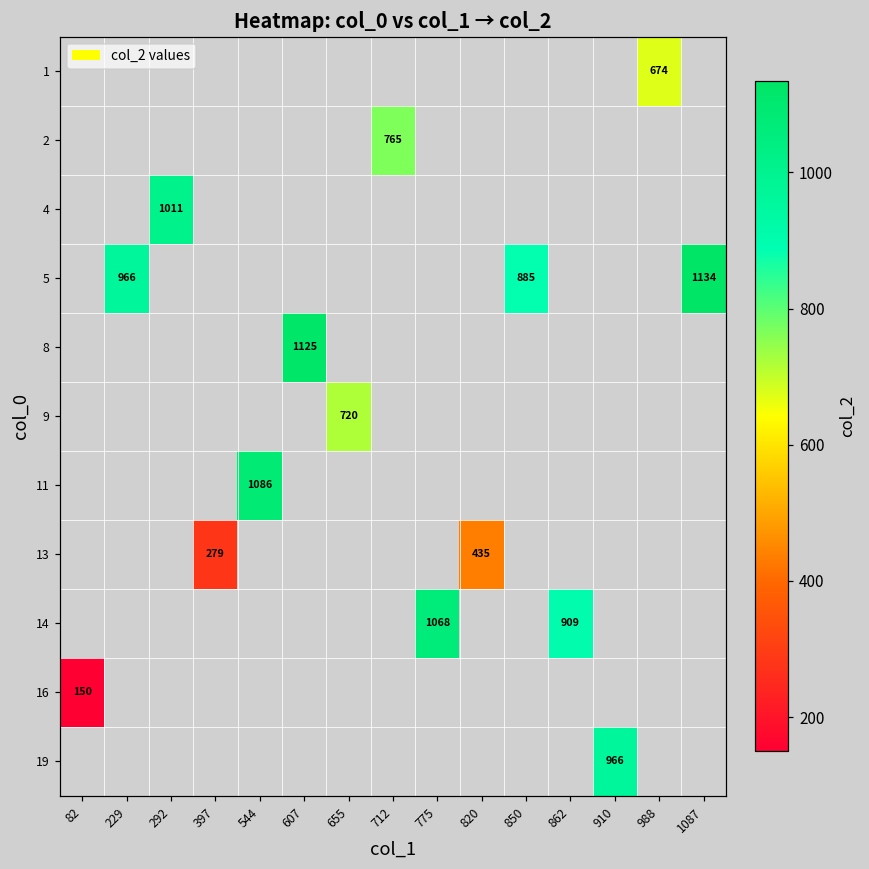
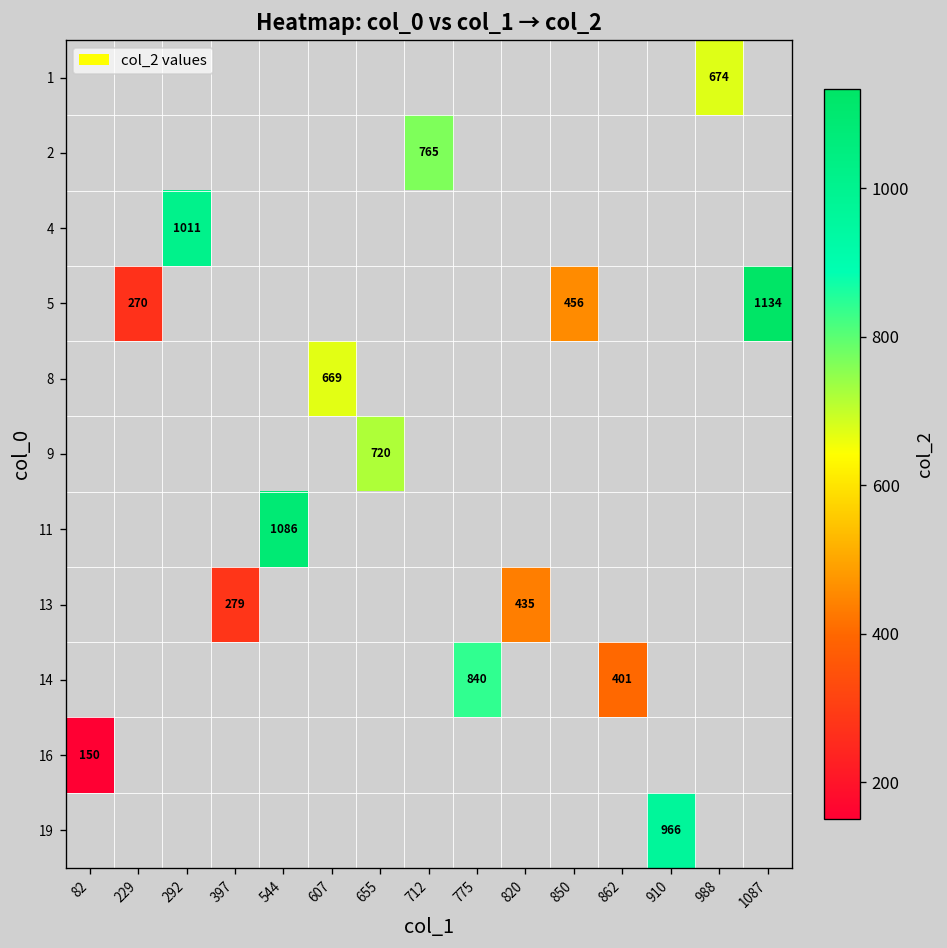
5, 229: 966 -> 270
5, 850: 885 -> 456
8, 607: 1125 -> 669
14, 775: 1068 -> 840
14, 862: 909 -> 401
